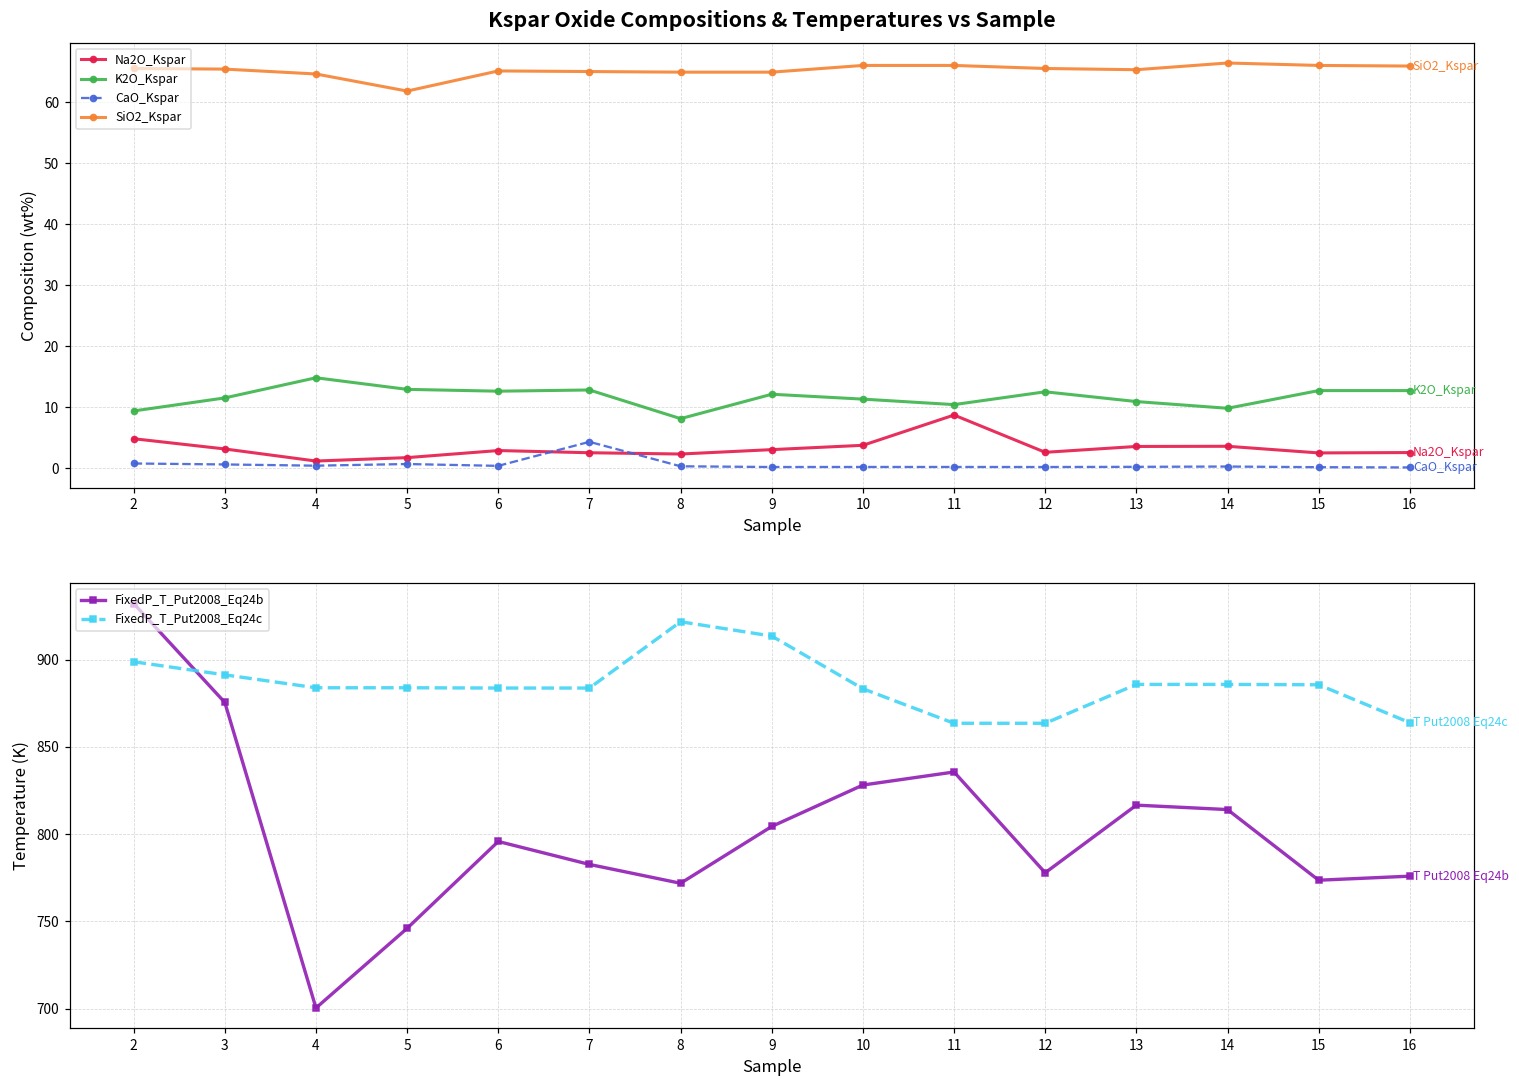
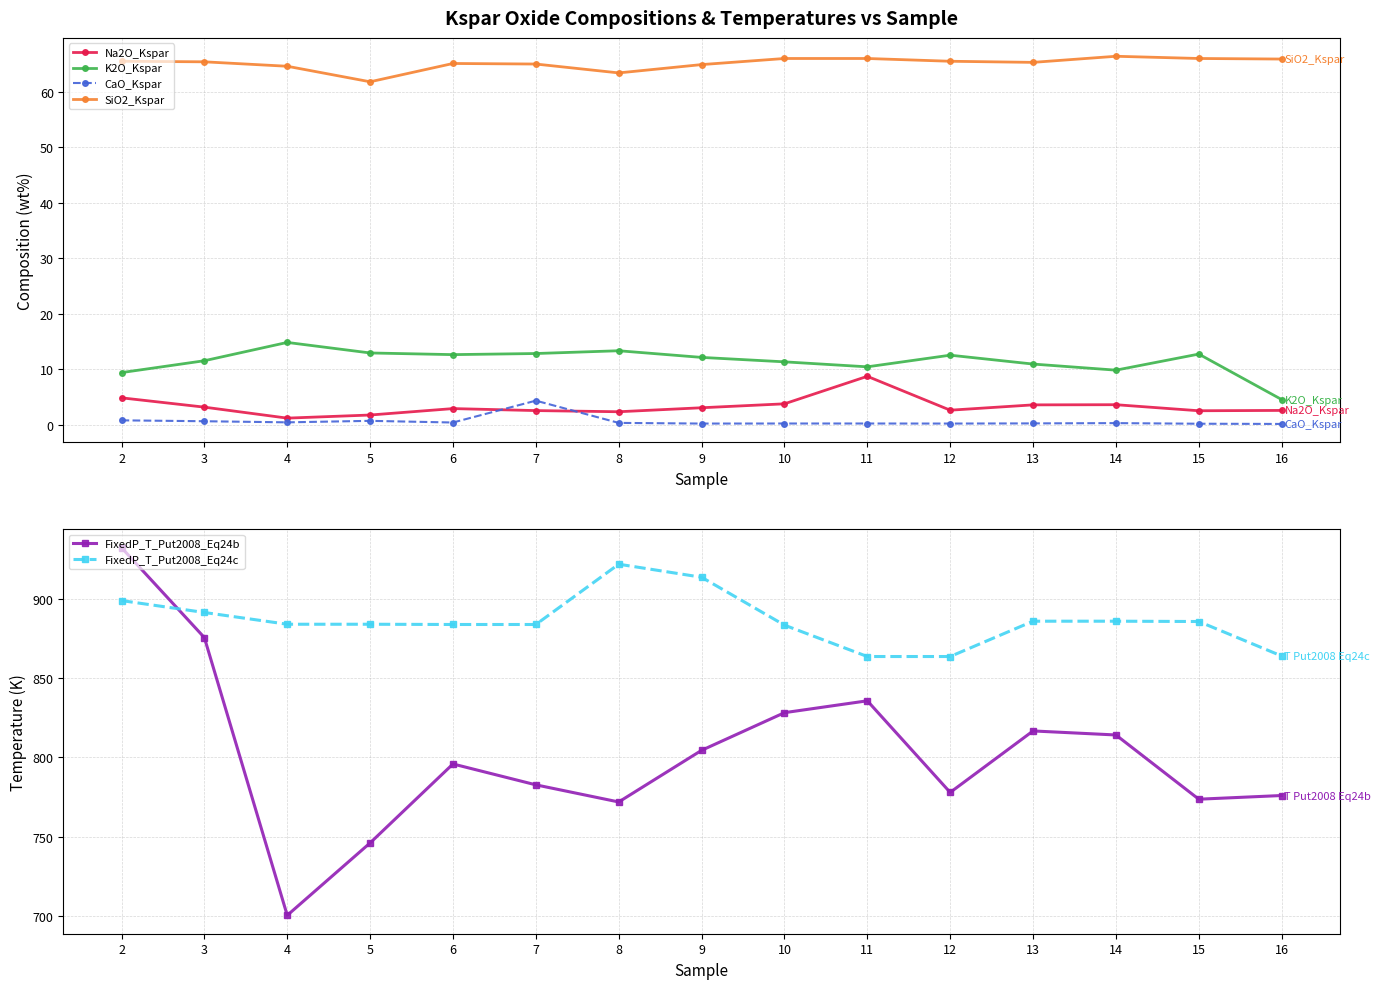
Kspar Oxide Compositions & Temperatures vs Sample, K2O_Kspar, 8: 8 -> 13
Kspar Oxide Compositions & Temperatures vs Sample, SiO2_Kspar, 8: 65 -> 63
Kspar Oxide Compositions & Temperatures vs Sample, K2O_Kspar, 16: 13 -> 5
